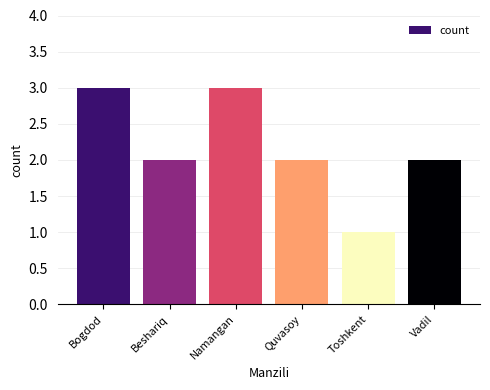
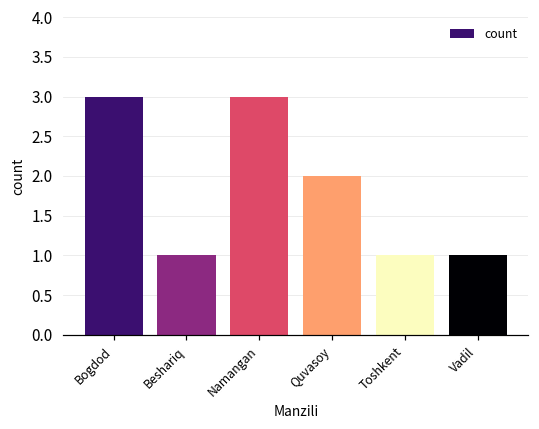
Beshariq: 2 -> 1
Vadil: 2 -> 1
